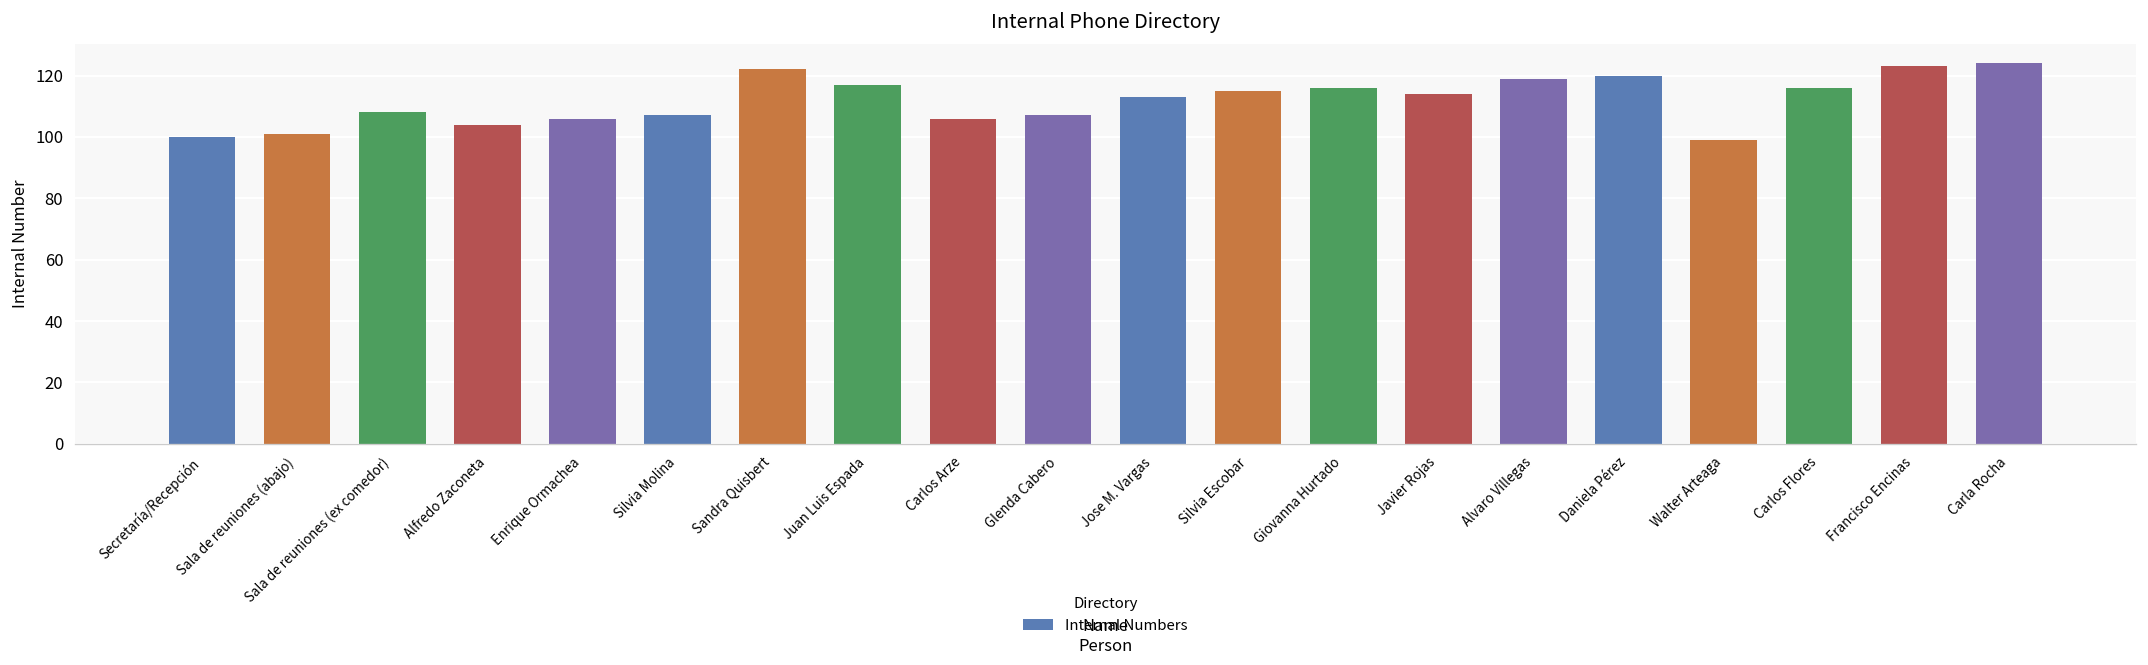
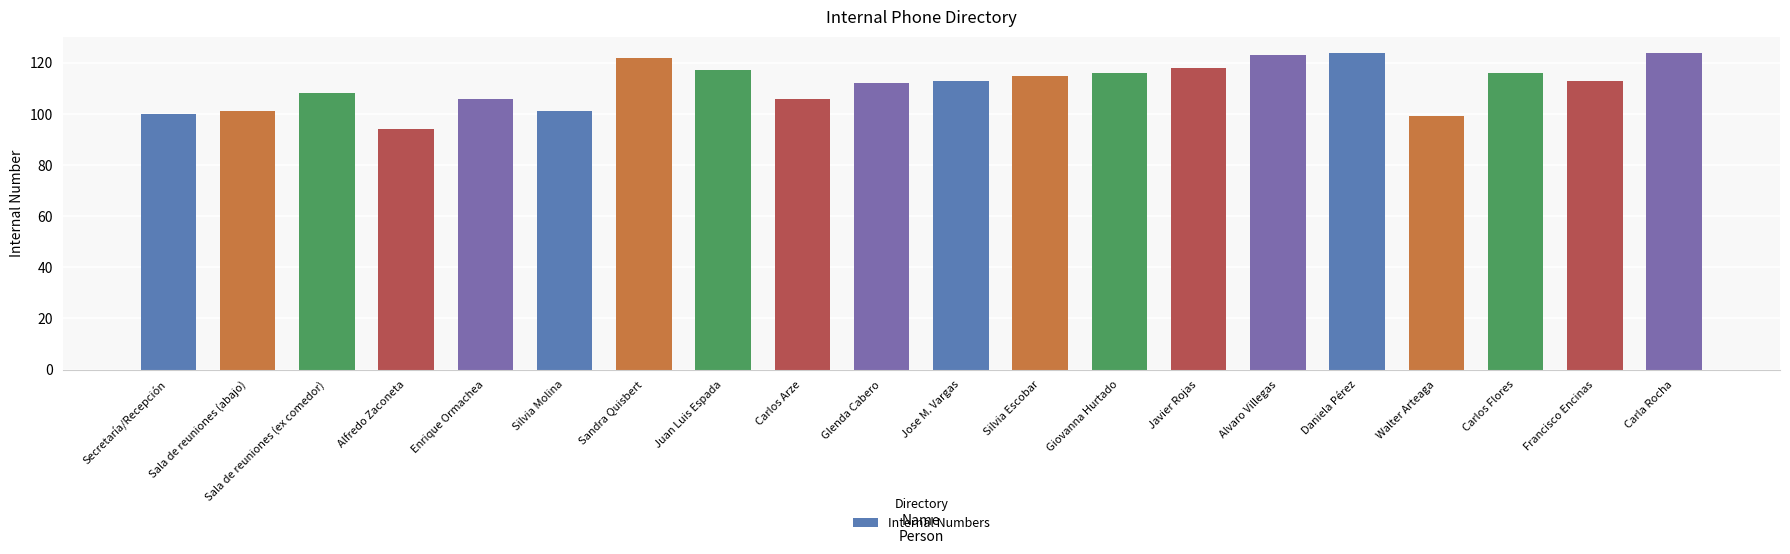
Alfredo Zaconeta: 104 -> 94
Silvia Molina: 107 -> 101
Glenda Cabero: 107 -> 112
Javier Rojas: 114 -> 118
Alvaro Villegas: 119 -> 123
Daniela Pérez: 120 -> 124
Francisco Encinas: 123 -> 113
